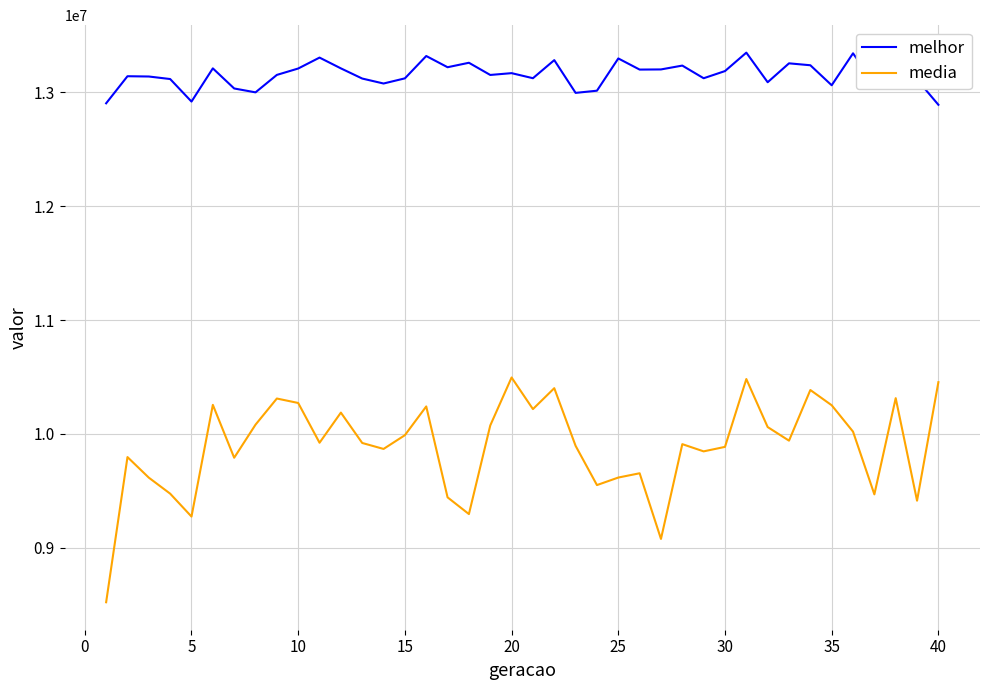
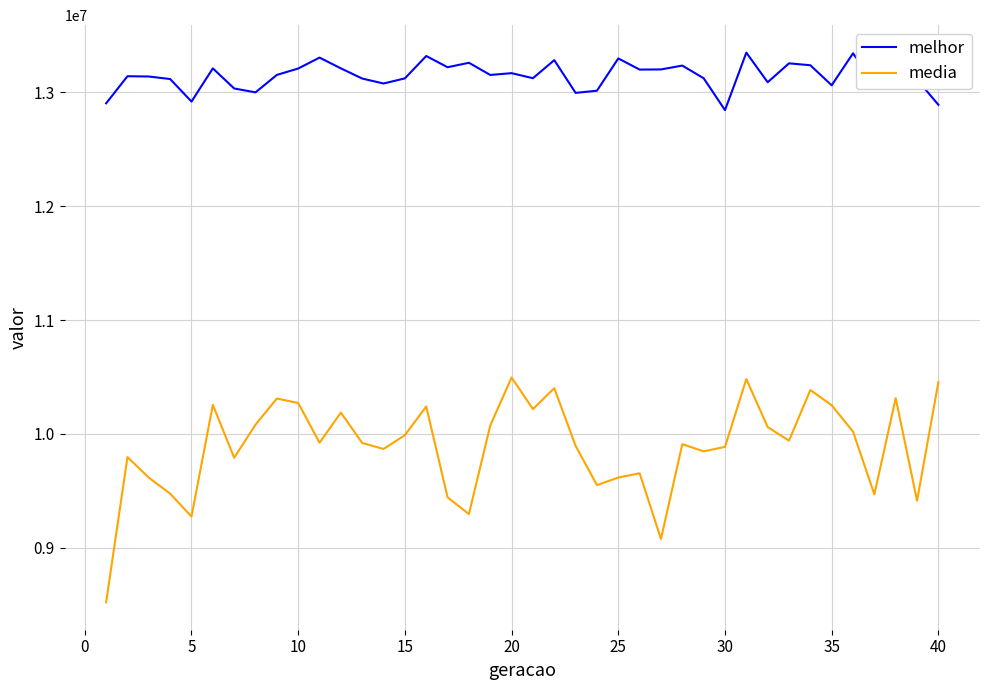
melhor, 30: 13190000 -> 12840000
